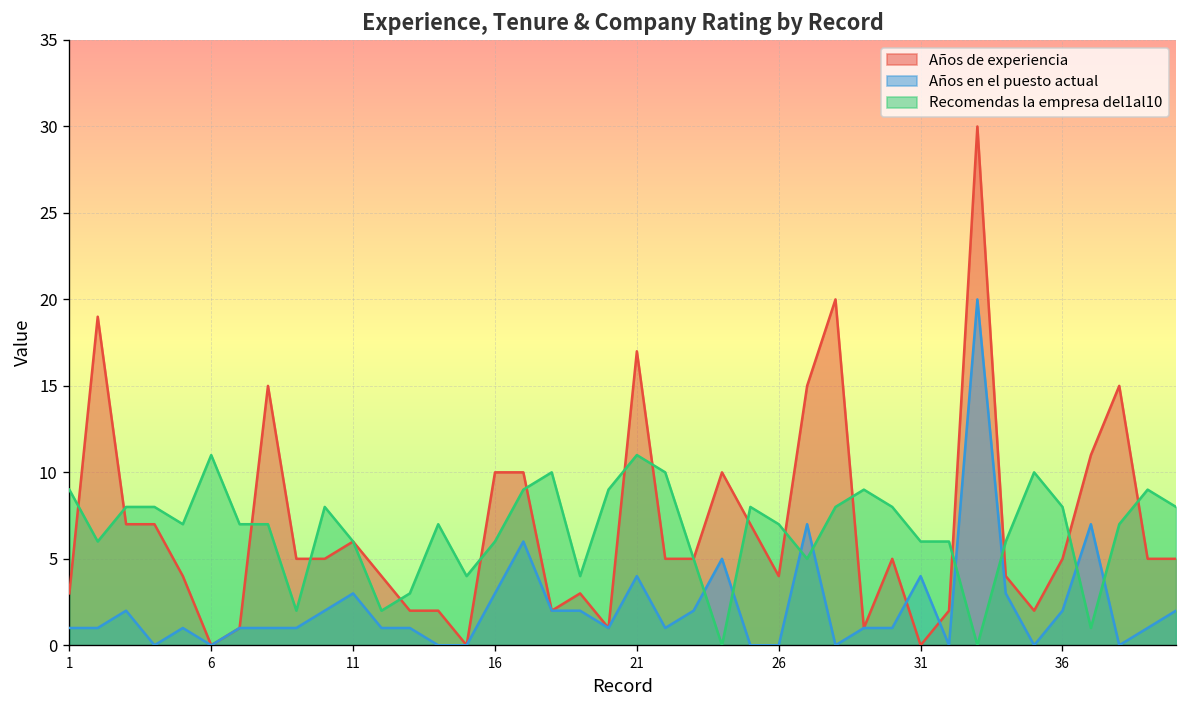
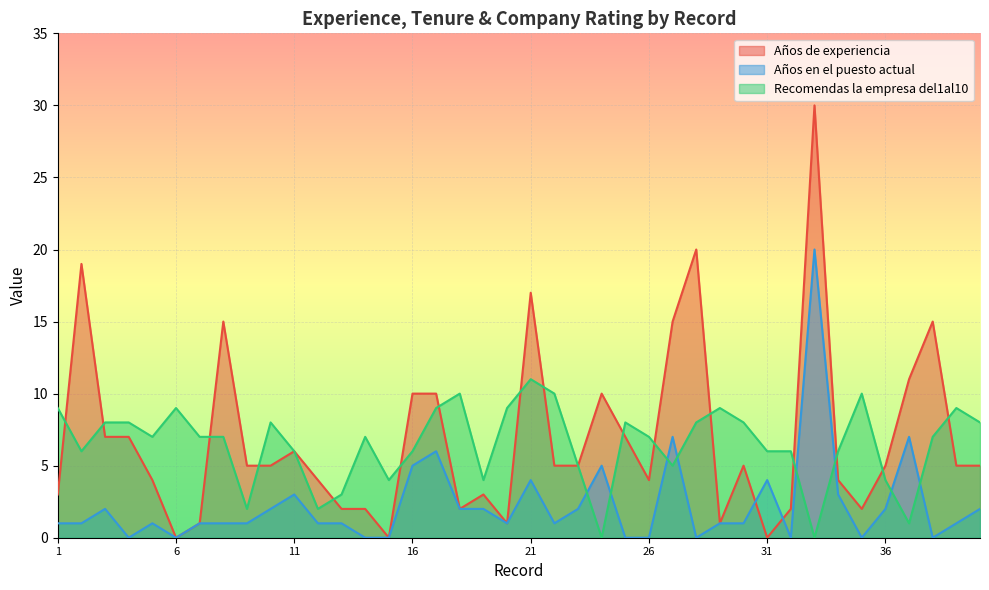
Recomendas la empresa del1al10, 6: 11 -> 9
Años en el puesto actual, 16: 3 -> 5
Recomendas la empresa del1al10, 36: 8 -> 4
